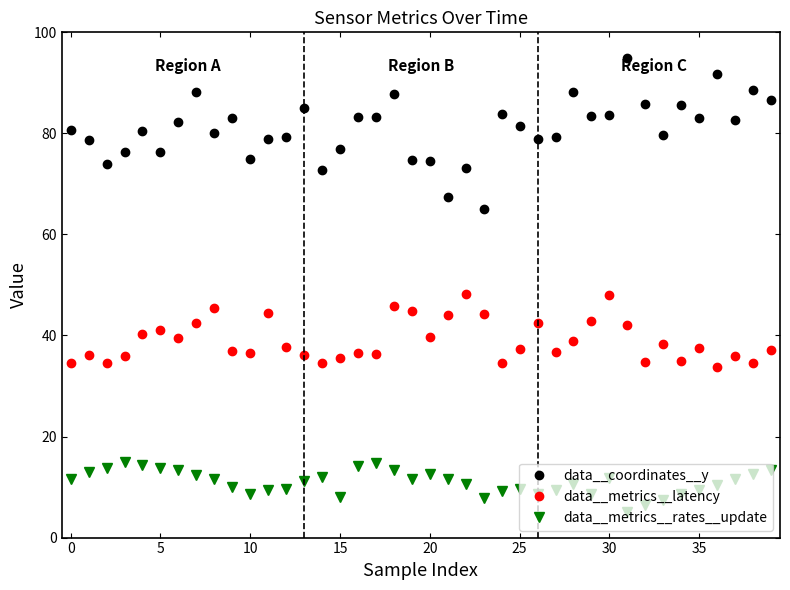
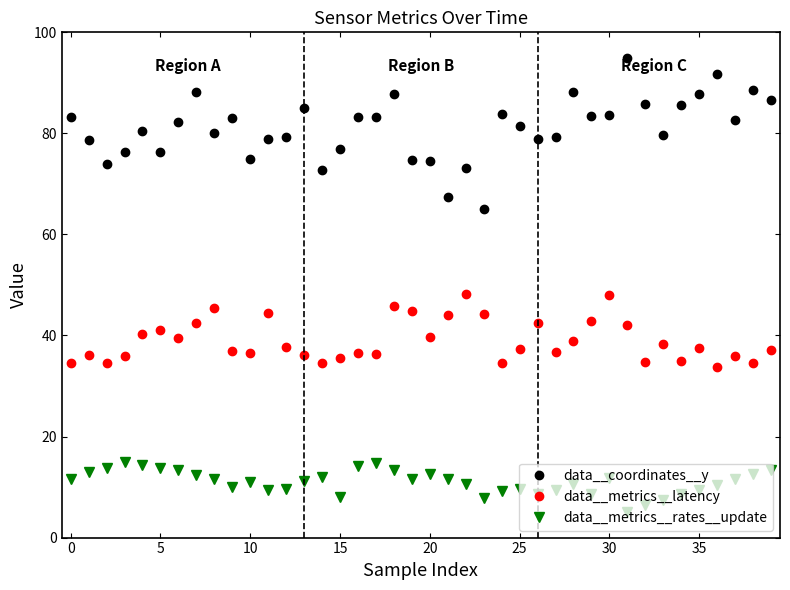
data__coordinates__y, 0: 81 -> 83
data__metrics__rates__update, 10: 9 -> 11
data__coordinates__y, 35: 83 -> 88
